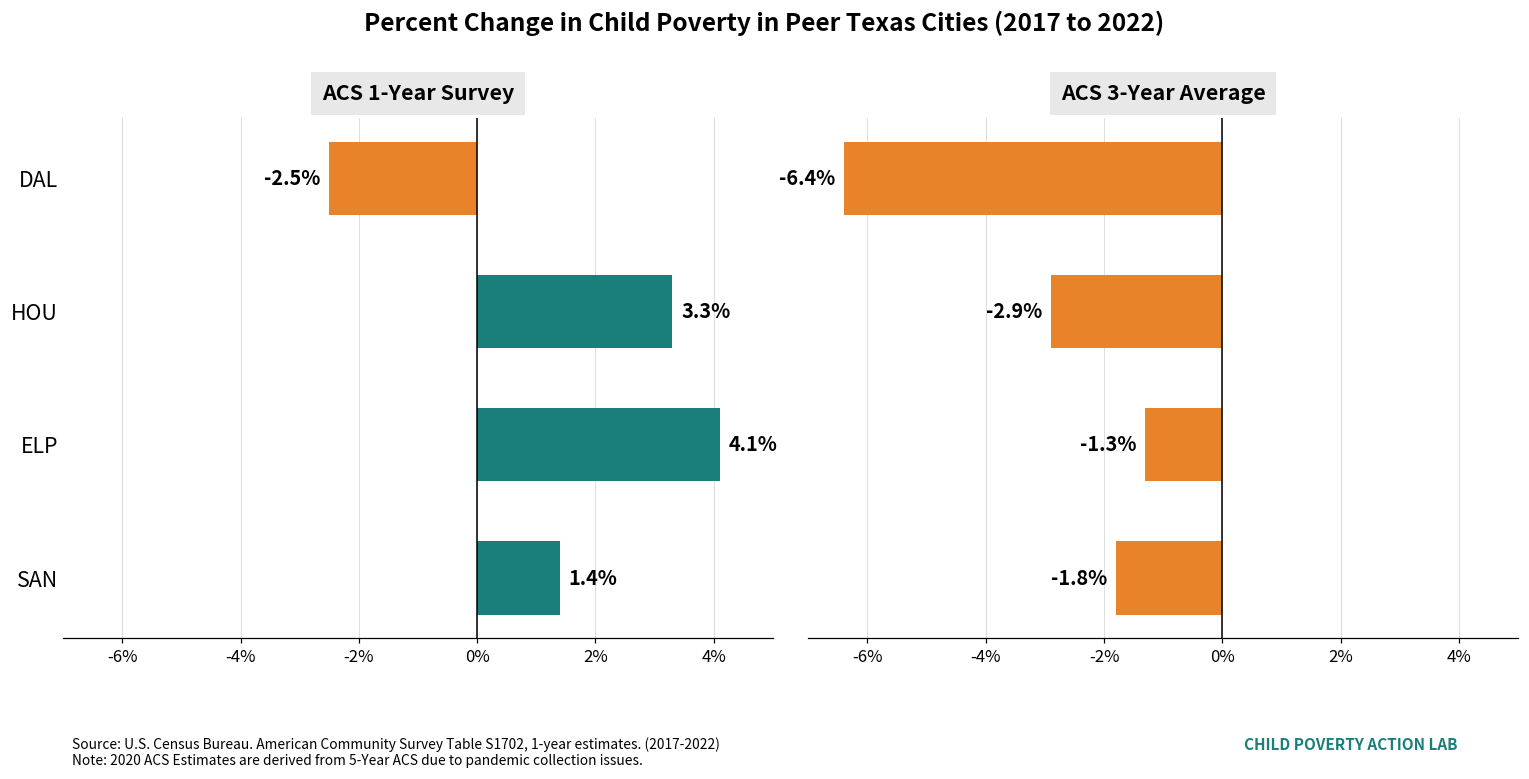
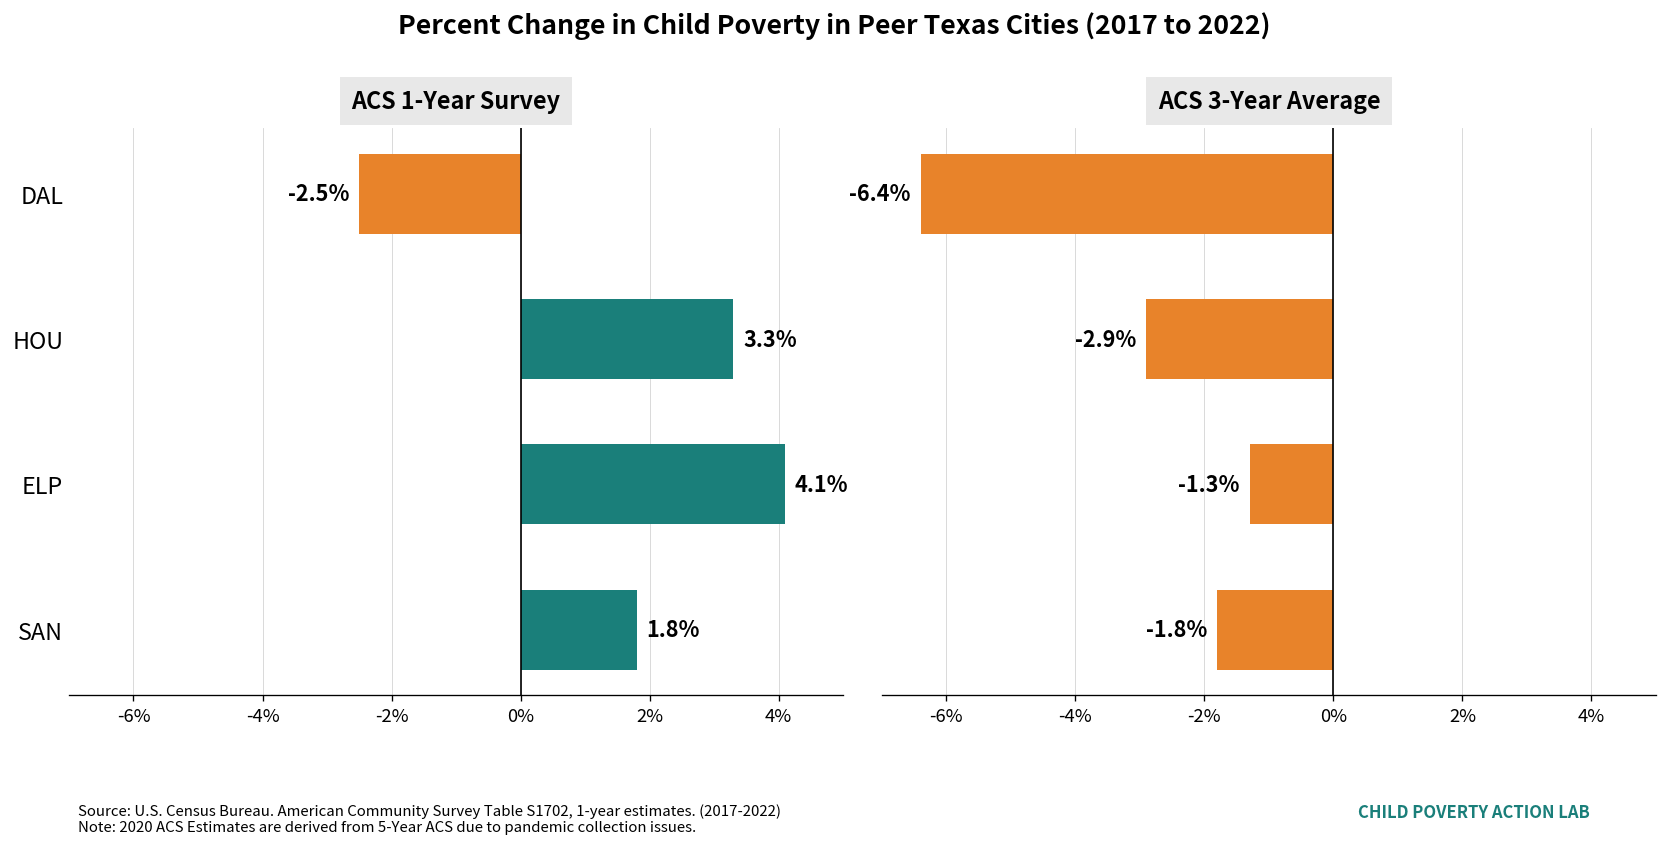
ACS 1-Year Survey, SAN: 1.4% -> 1.8%
